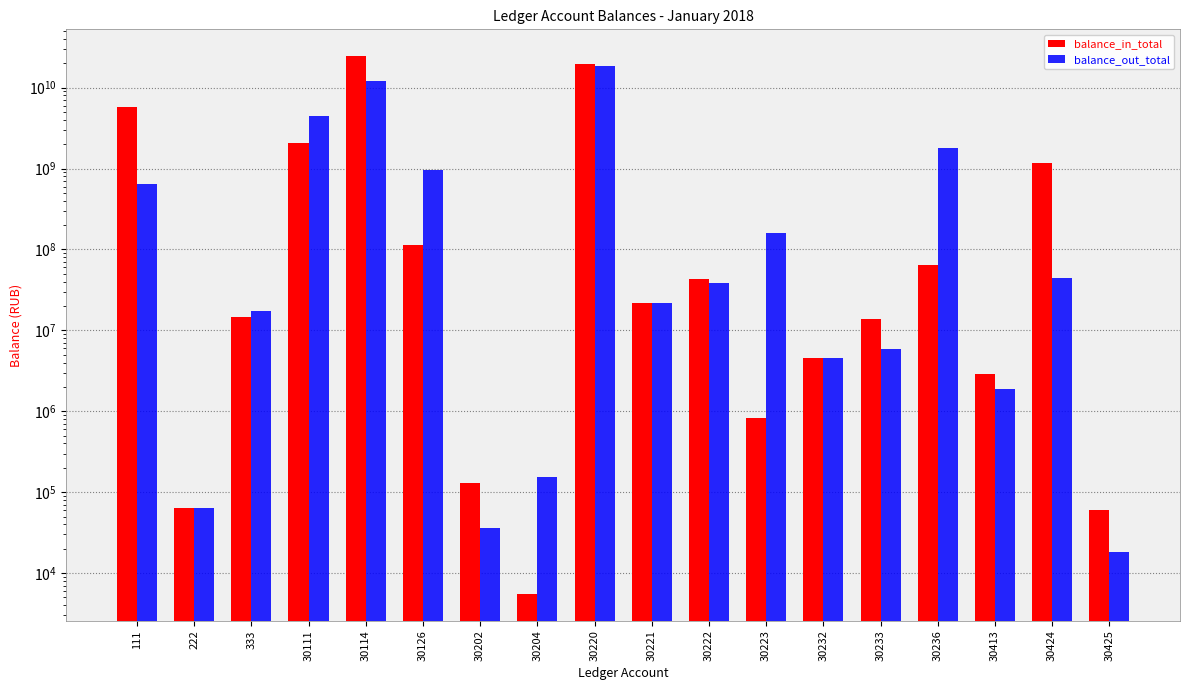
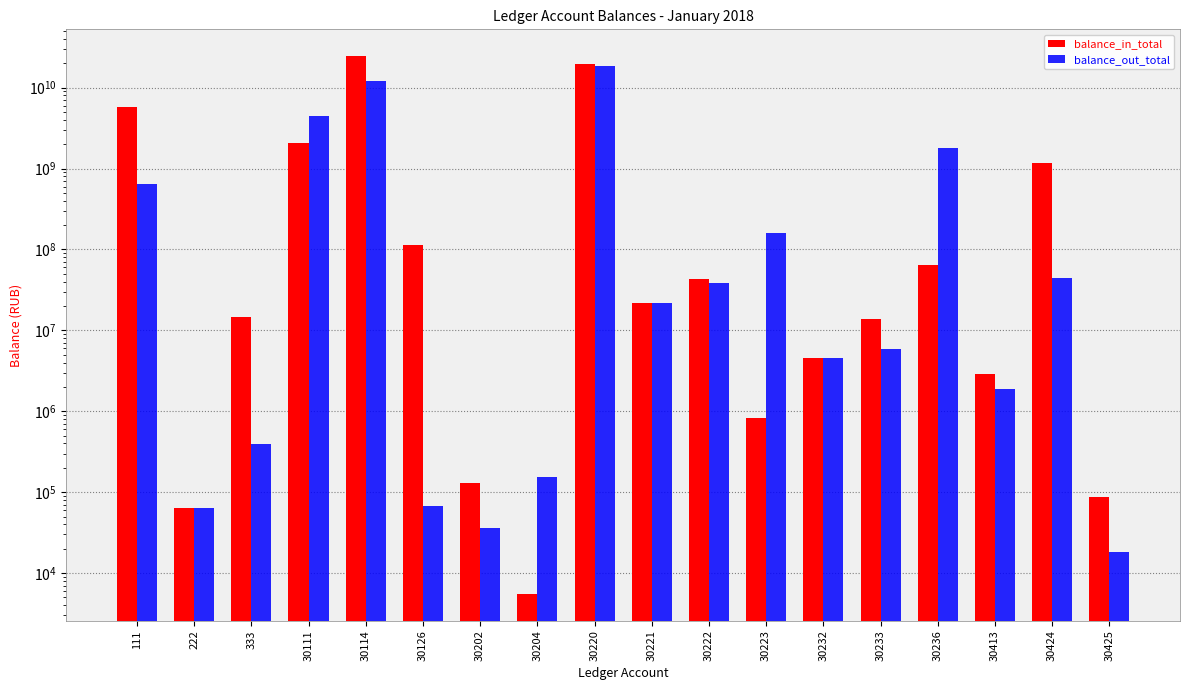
balance_out_total, 333: 18000000 -> 400000
balance_out_total, 30126: 1000000000 -> 70000
balance_in_total, 30425: 60000 -> 90000
